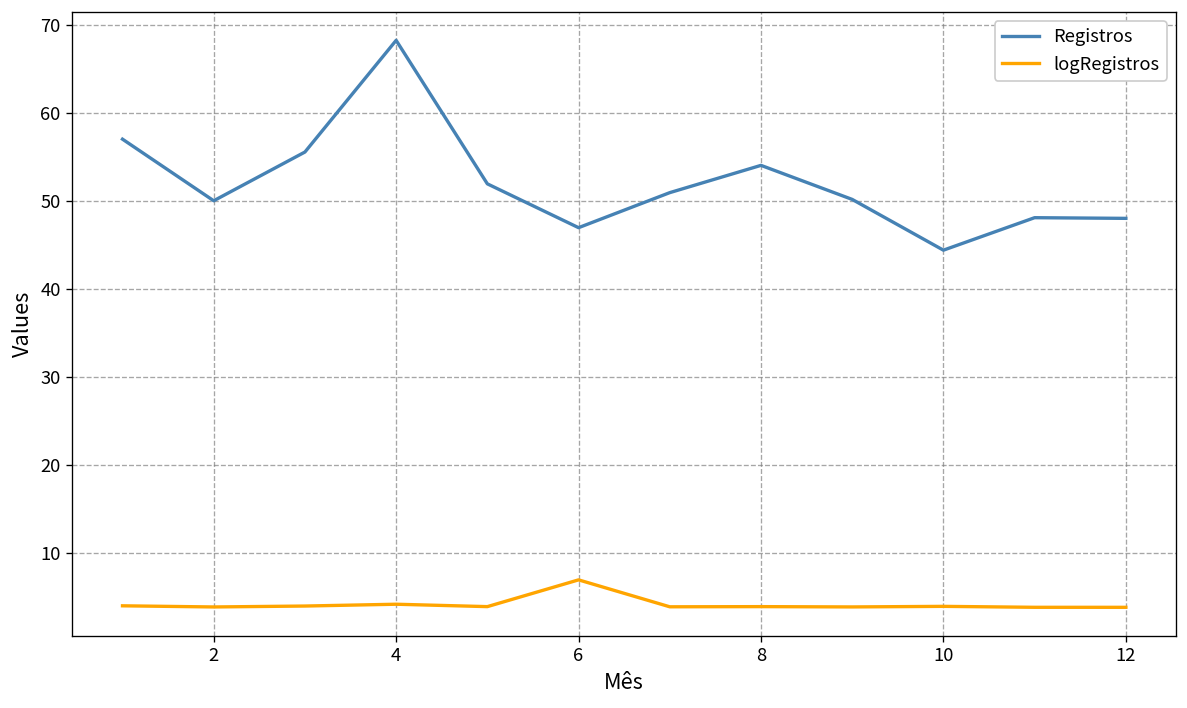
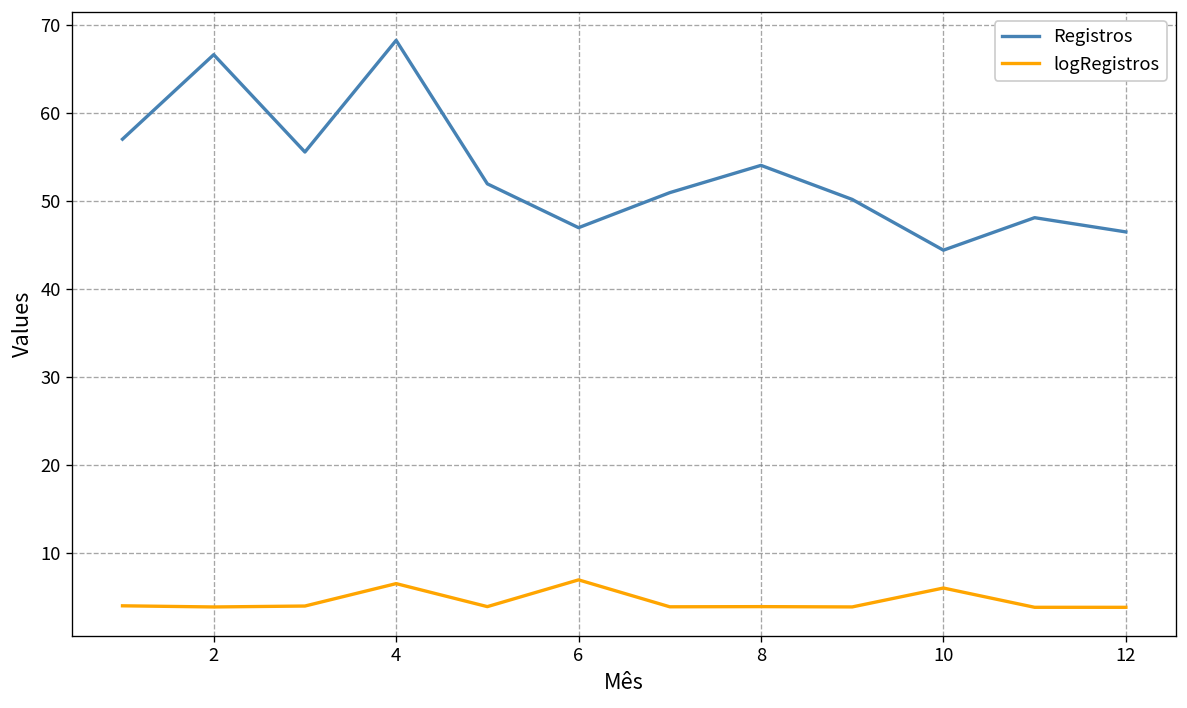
Registros, 2: 50 -> 67
logRegistros, 4: 4 -> 7
logRegistros, 10: 4 -> 6
Registros, 12: 48 -> 47
